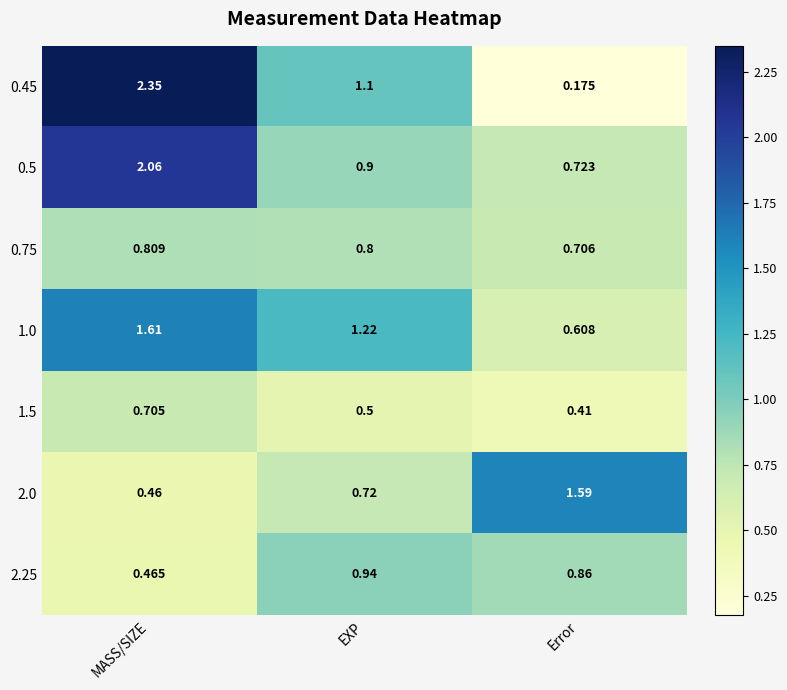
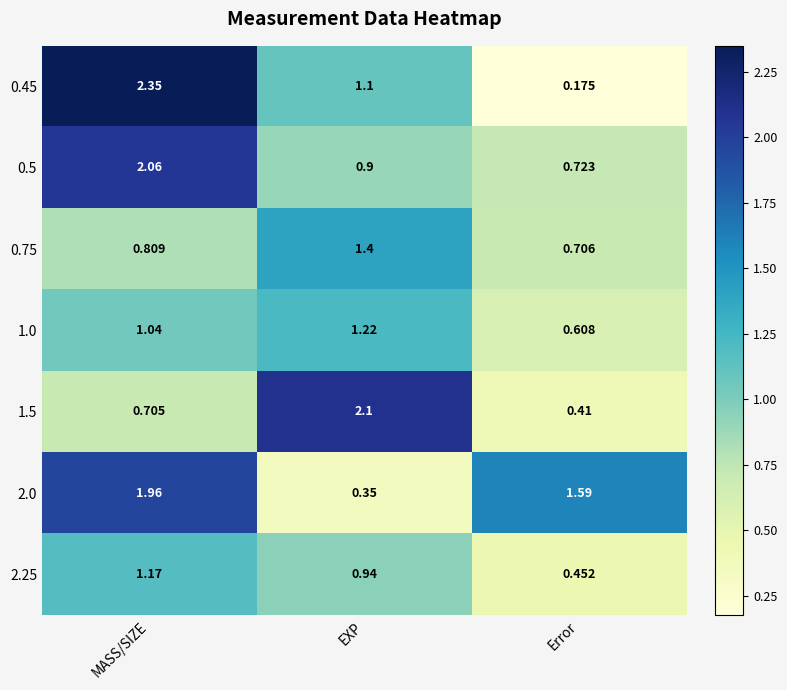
0.75, EXP: 0.8 -> 1.4
1.0, MASS/SIZE: 1.61 -> 1.04
1.5, EXP: 0.5 -> 2.1
2.0, MASS/SIZE: 0.46 -> 1.96
2.0, EXP: 0.72 -> 0.35
2.25, MASS/SIZE: 0.465 -> 1.17
2.25, Error: 0.86 -> 0.452
